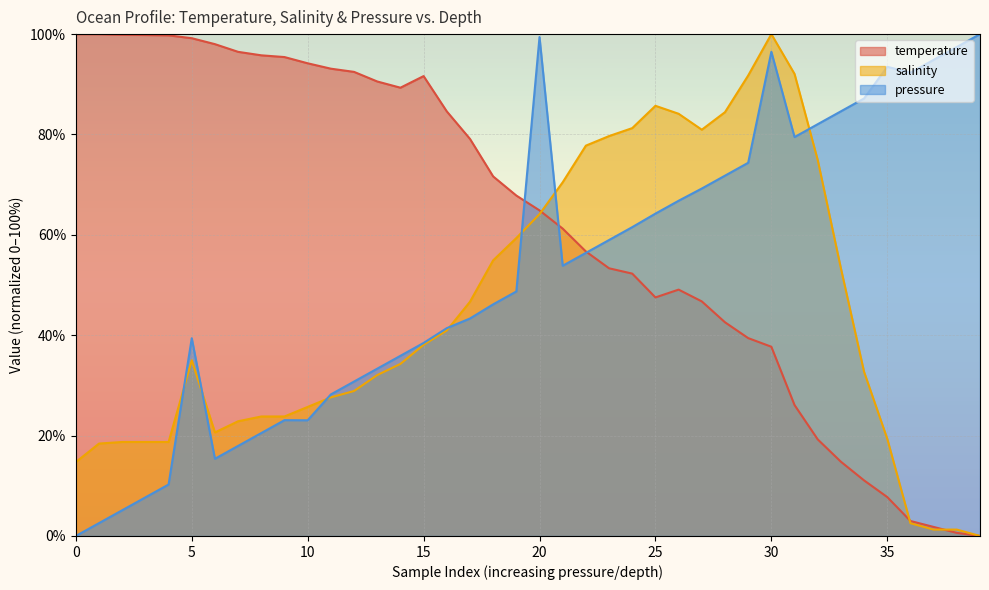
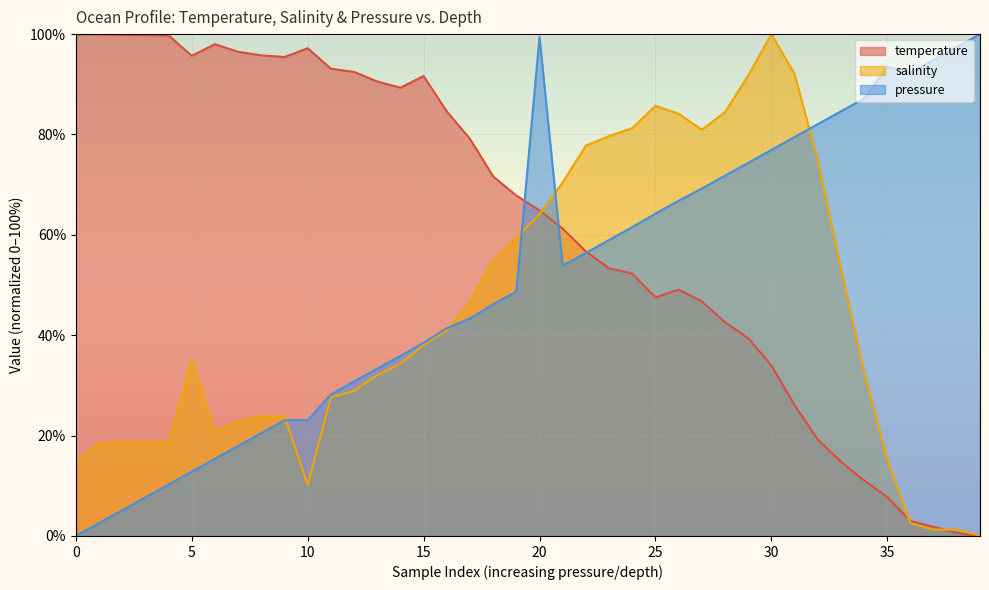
temperature, 5: 99% -> 96%
pressure, 5: 39% -> 13%
temperature, 10: 94% -> 97%
salinity, 10: 26% -> 10%
temperature, 30: 38% -> 34%
pressure, 30: 96% -> 77%
salinity, 35: 19% -> 15%
